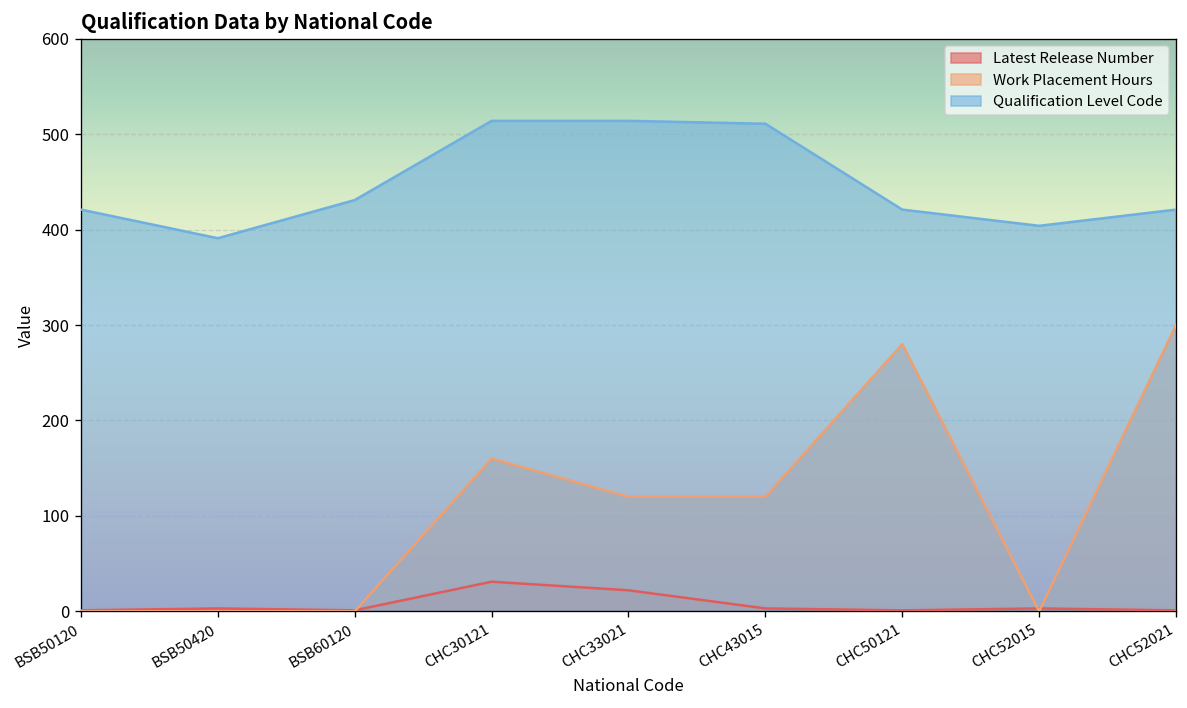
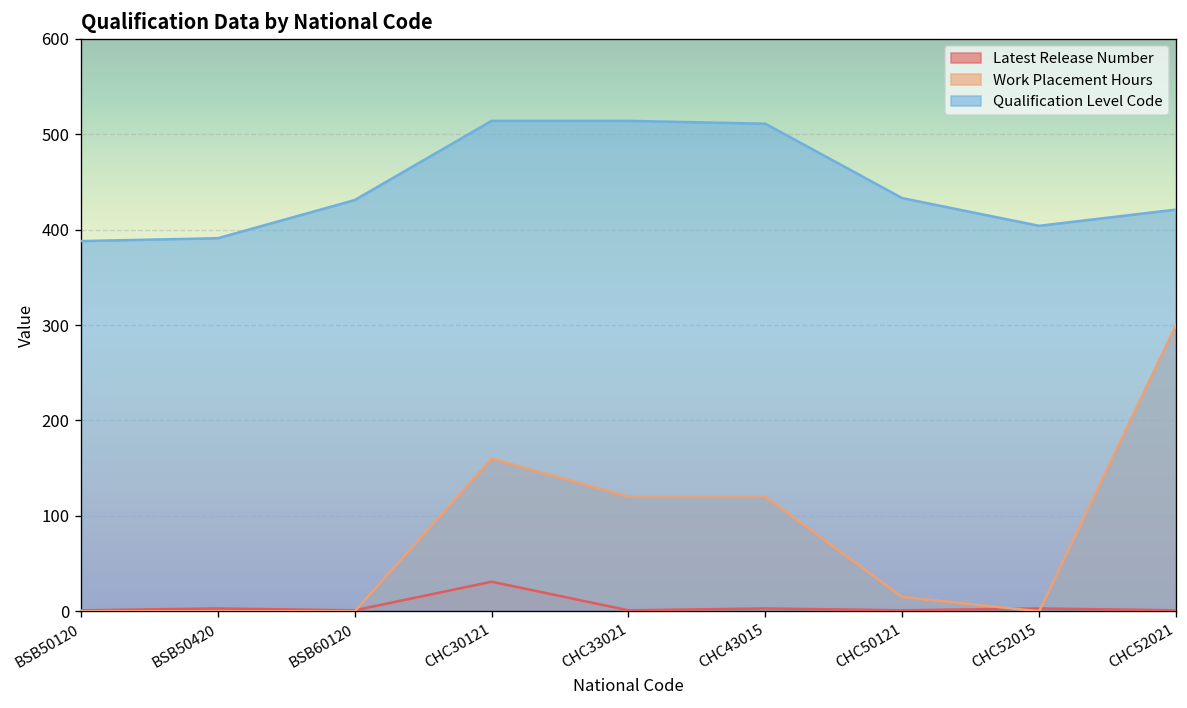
Qualification Level Code, BSB50120: 420 -> 390
Latest Release Number, CHC33021: 20 -> 0
Work Placement Hours, CHC50121: 280 -> 20
Qualification Level Code, CHC50121: 420 -> 430
